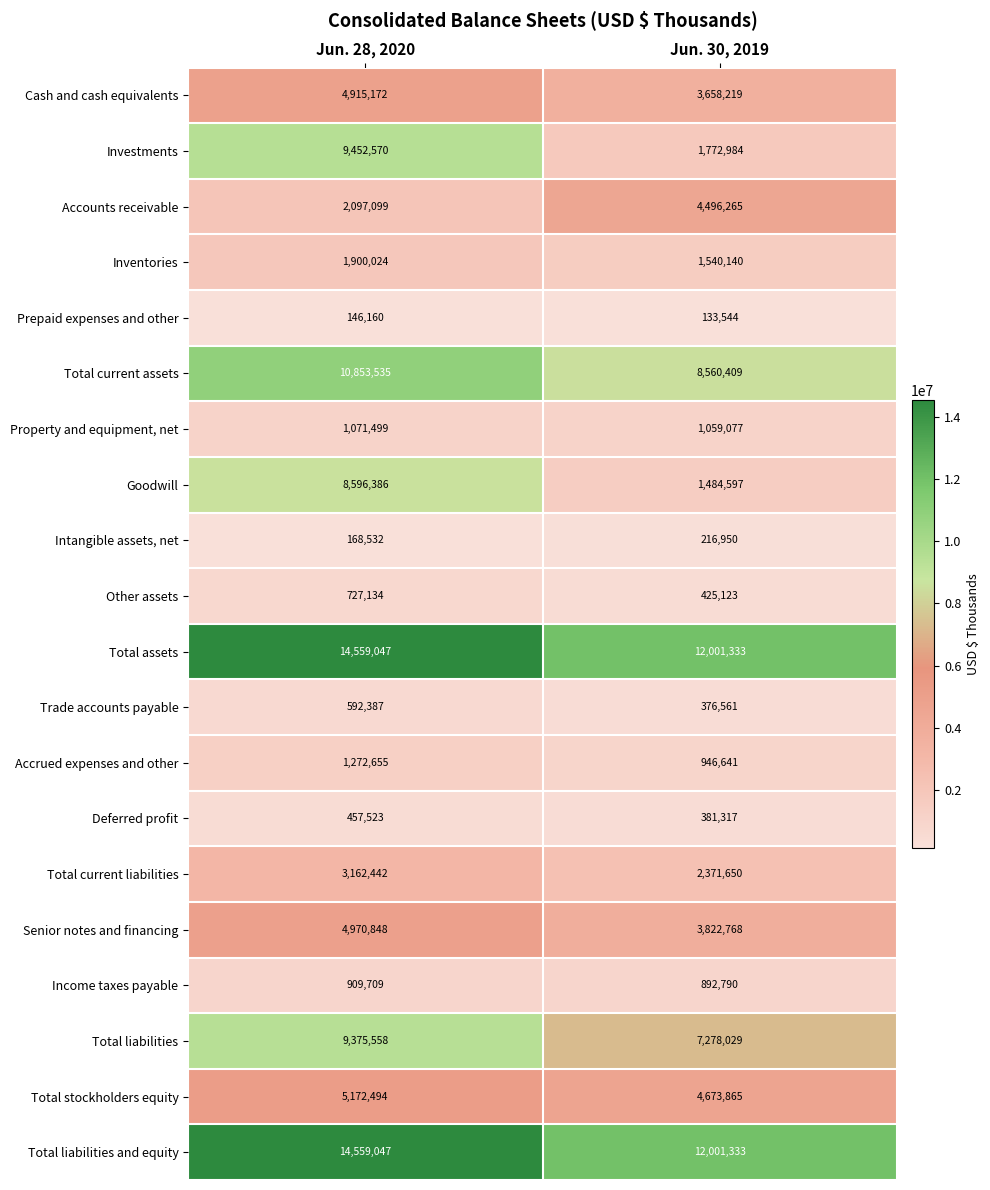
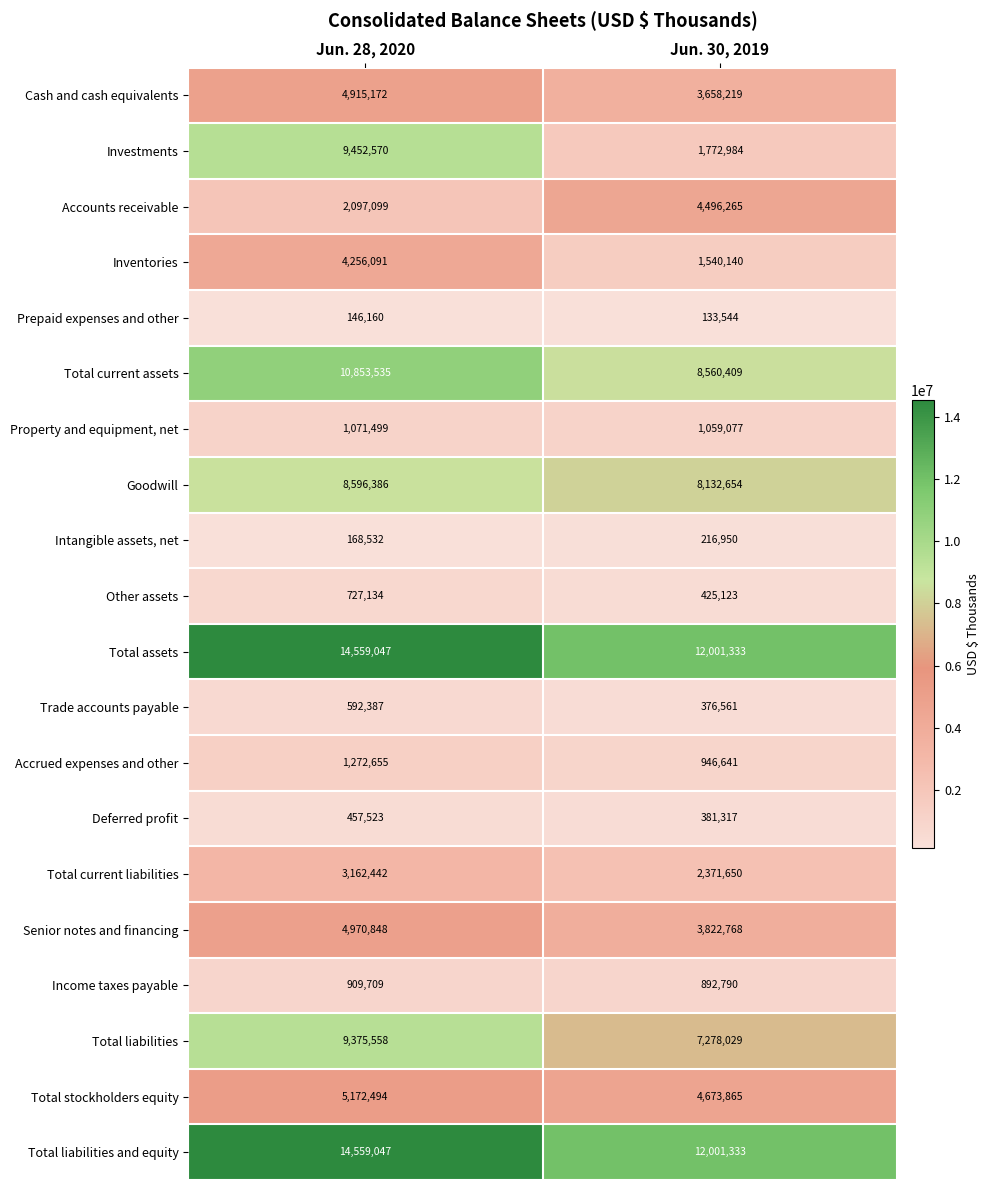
Inventories, Jun. 28, 2020: 1,900,024 -> 4,256,091
Goodwill, Jun. 30, 2019: 1,484,597 -> 8,132,654
